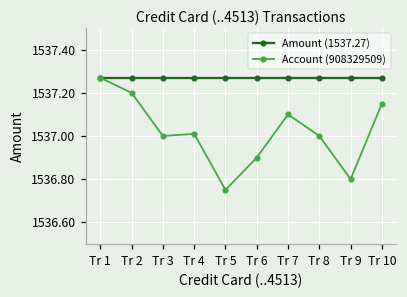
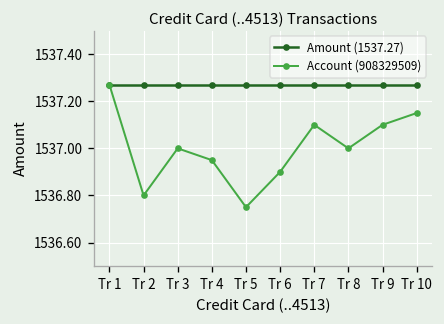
Account (908329509), Tr 2: 1537.2 -> 1536.8
Account (908329509), Tr 4: 1537.01 -> 1536.95
Account (908329509), Tr 9: 1536.8 -> 1537.1
